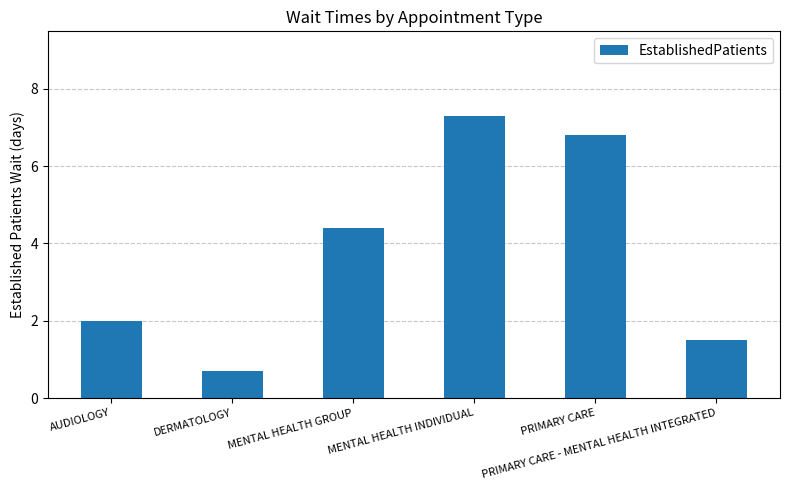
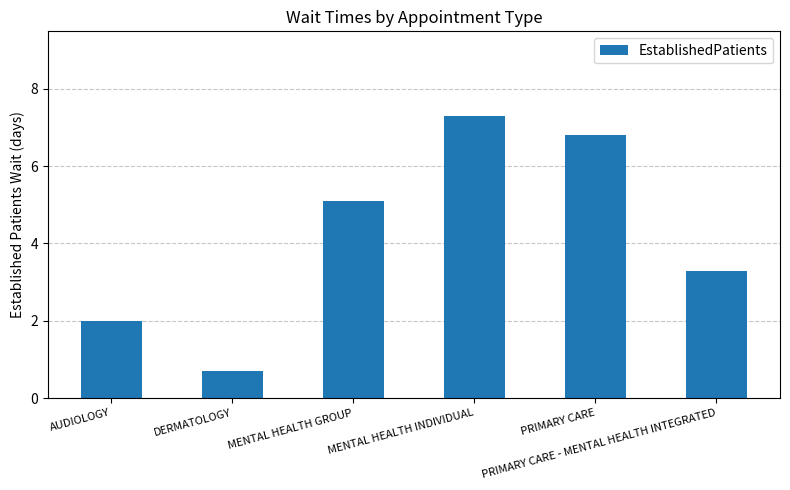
MENTAL HEALTH GROUP: 4.4 -> 5.1
PRIMARY CARE - MENTAL HEALTH INTEGRATED: 1.5 -> 3.3
